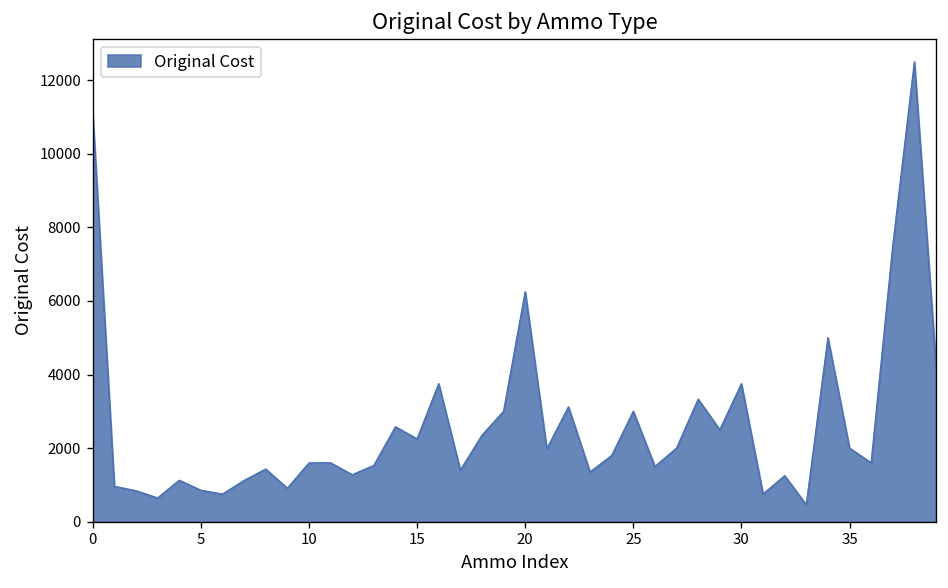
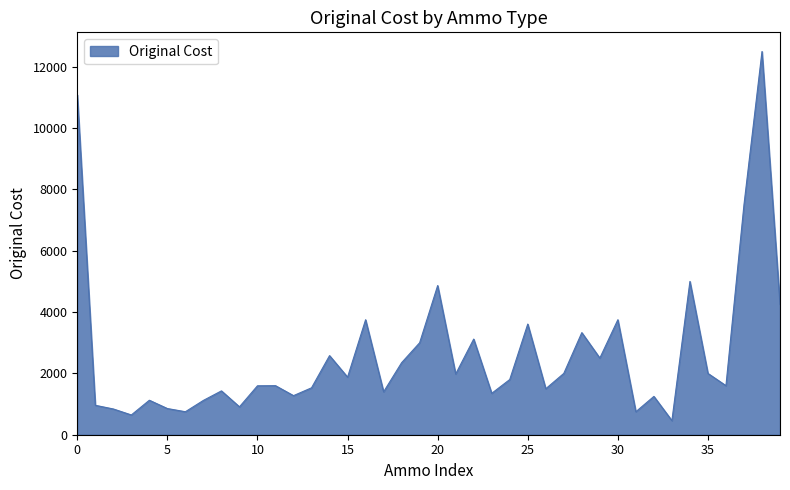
15: 2300 -> 1900
20: 6300 -> 4900
25: 3000 -> 3600
